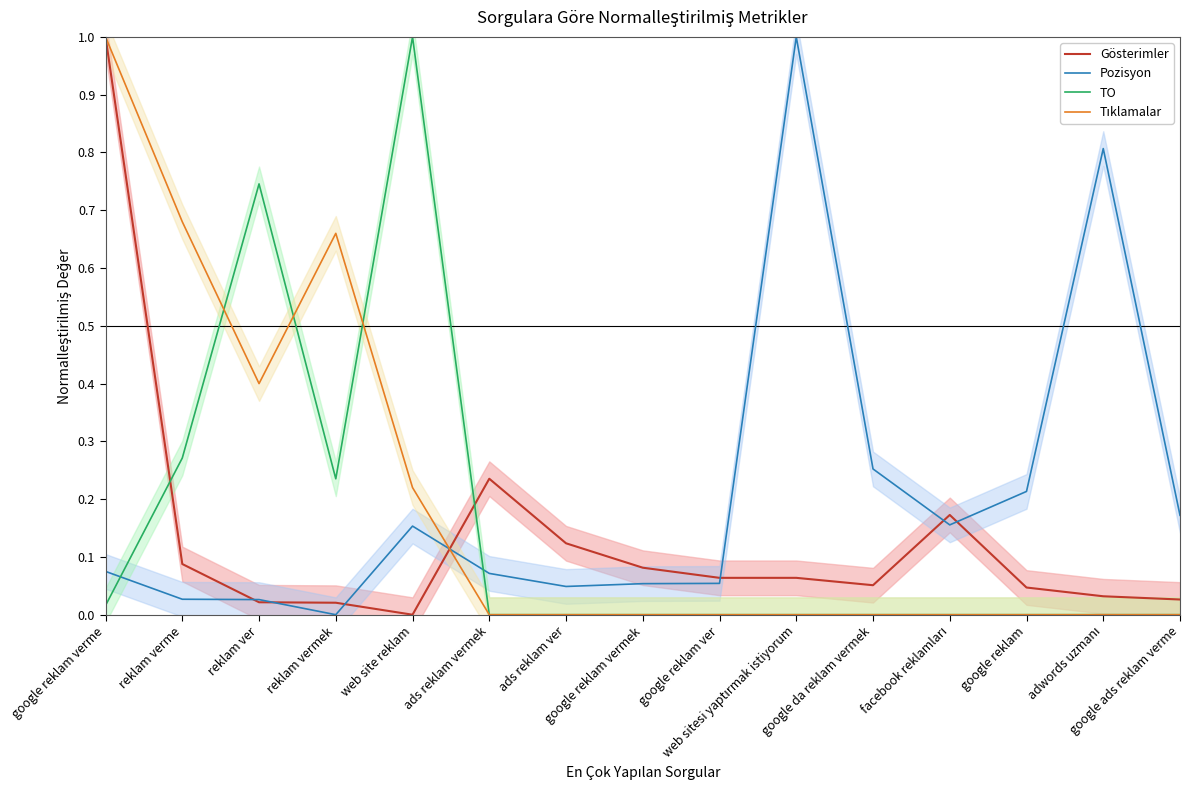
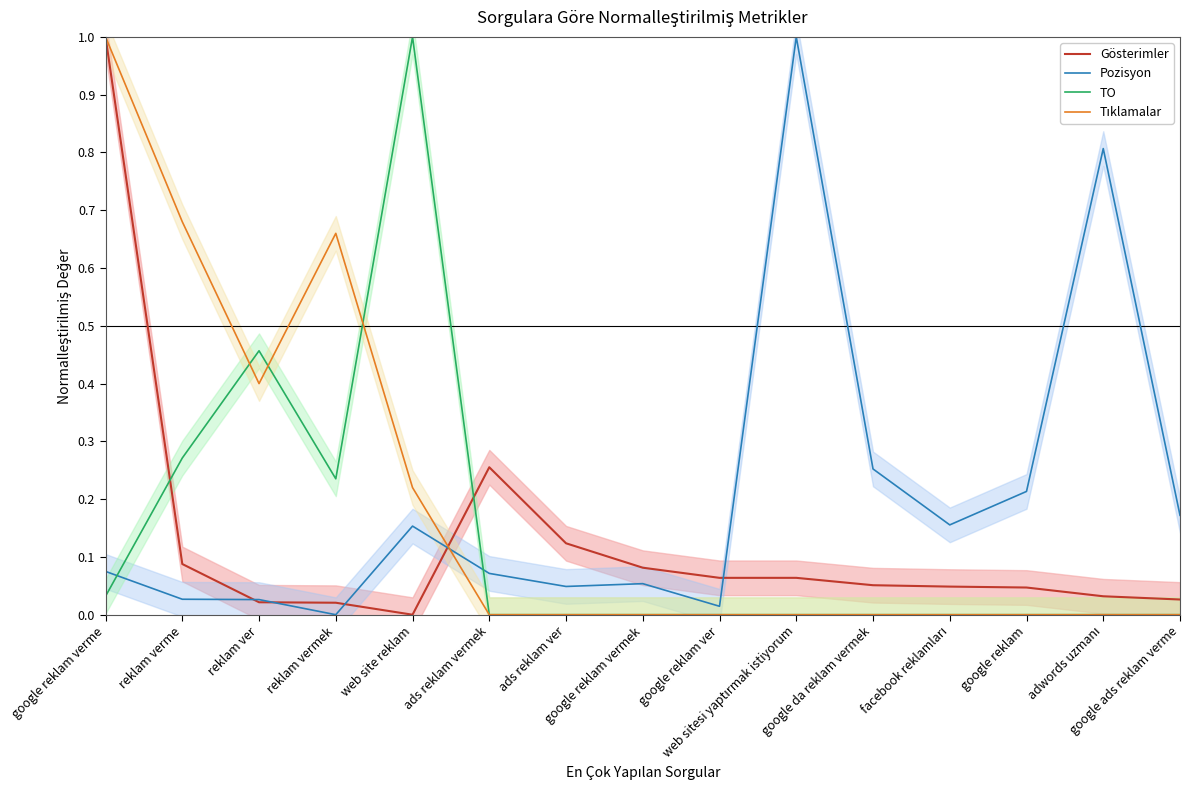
TO, google reklam verme: 0.02 -> 0.03
TO, reklam ver: 0.75 -> 0.46
Gösterimler, ads reklam vermek: 0.24 -> 0.26
Pozisyon, google reklam ver: 0.05 -> 0.01
Gösterimler, facebook reklamları: 0.17 -> 0.05
